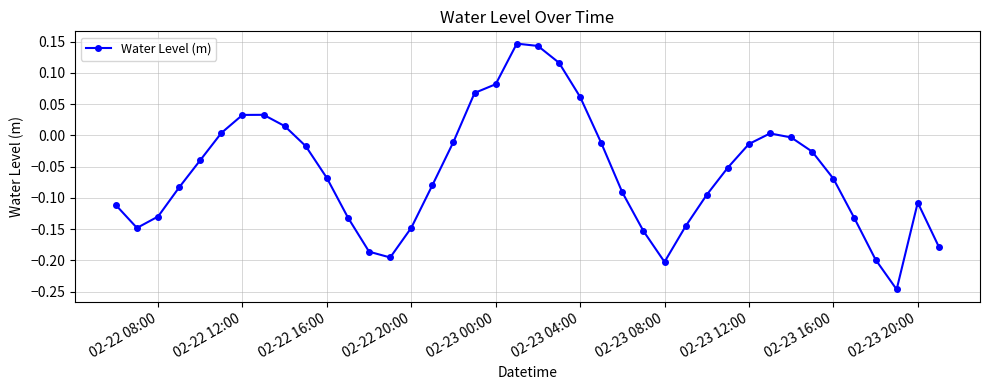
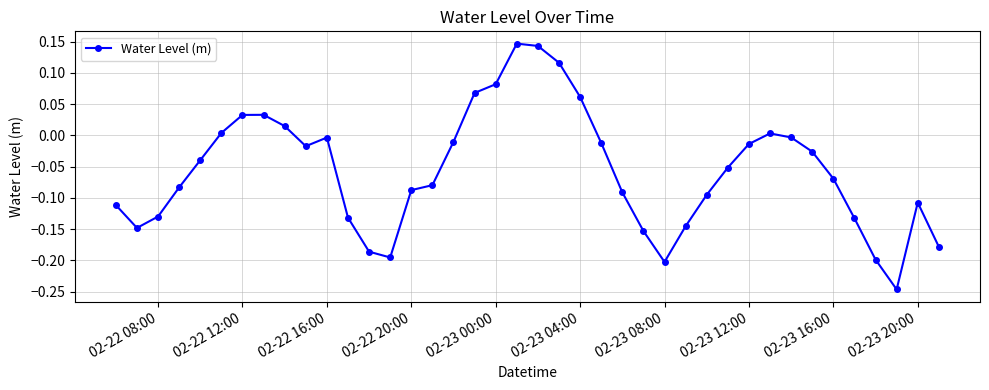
02-22 16:00: -0.07 -> 0.00
02-22 20:00: -0.15 -> -0.09
